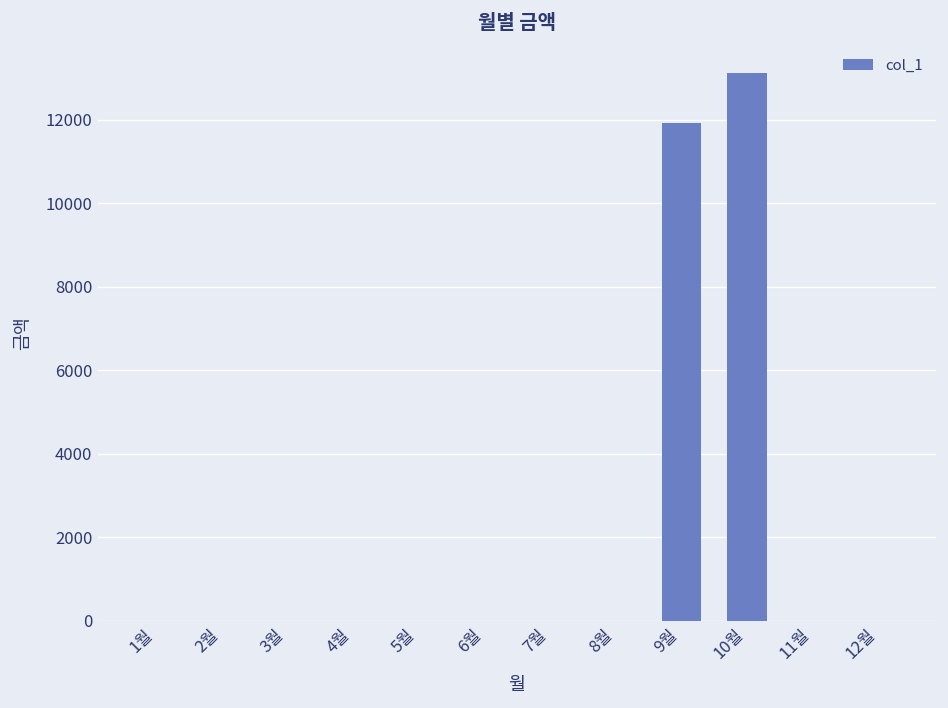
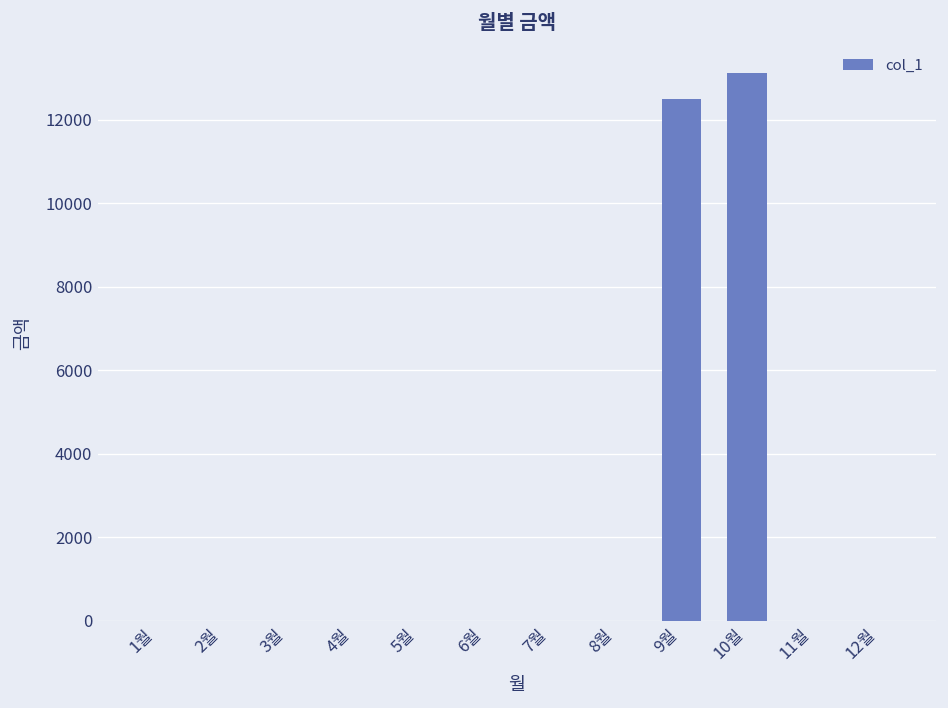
9월: 11900 -> 12500
